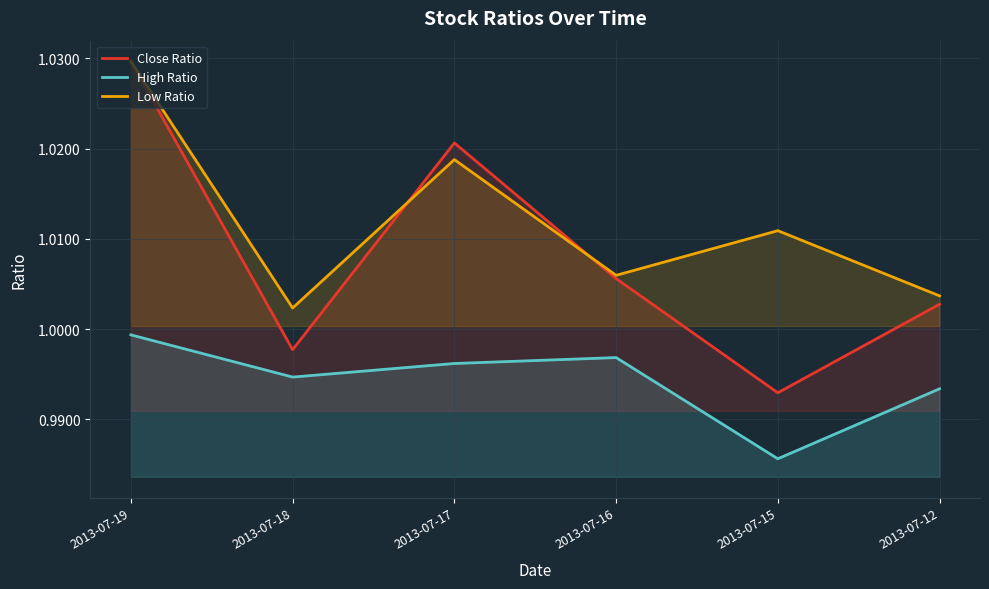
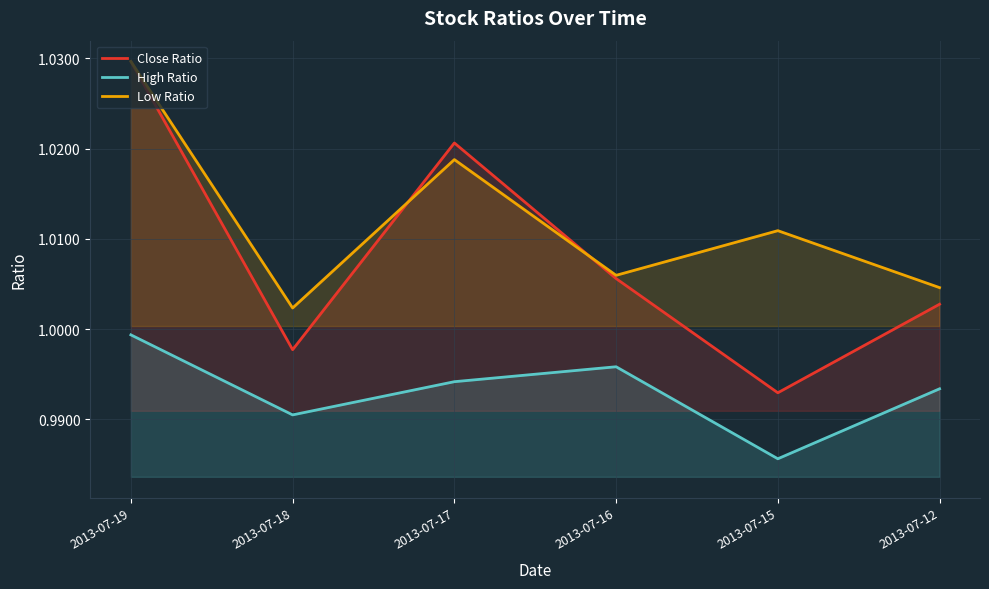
High Ratio, 2013-07-18: 0.995 -> 0.990
High Ratio, 2013-07-17: 0.996 -> 0.994
High Ratio, 2013-07-16: 0.997 -> 0.996
Low Ratio, 2013-07-12: 1.004 -> 1.005
